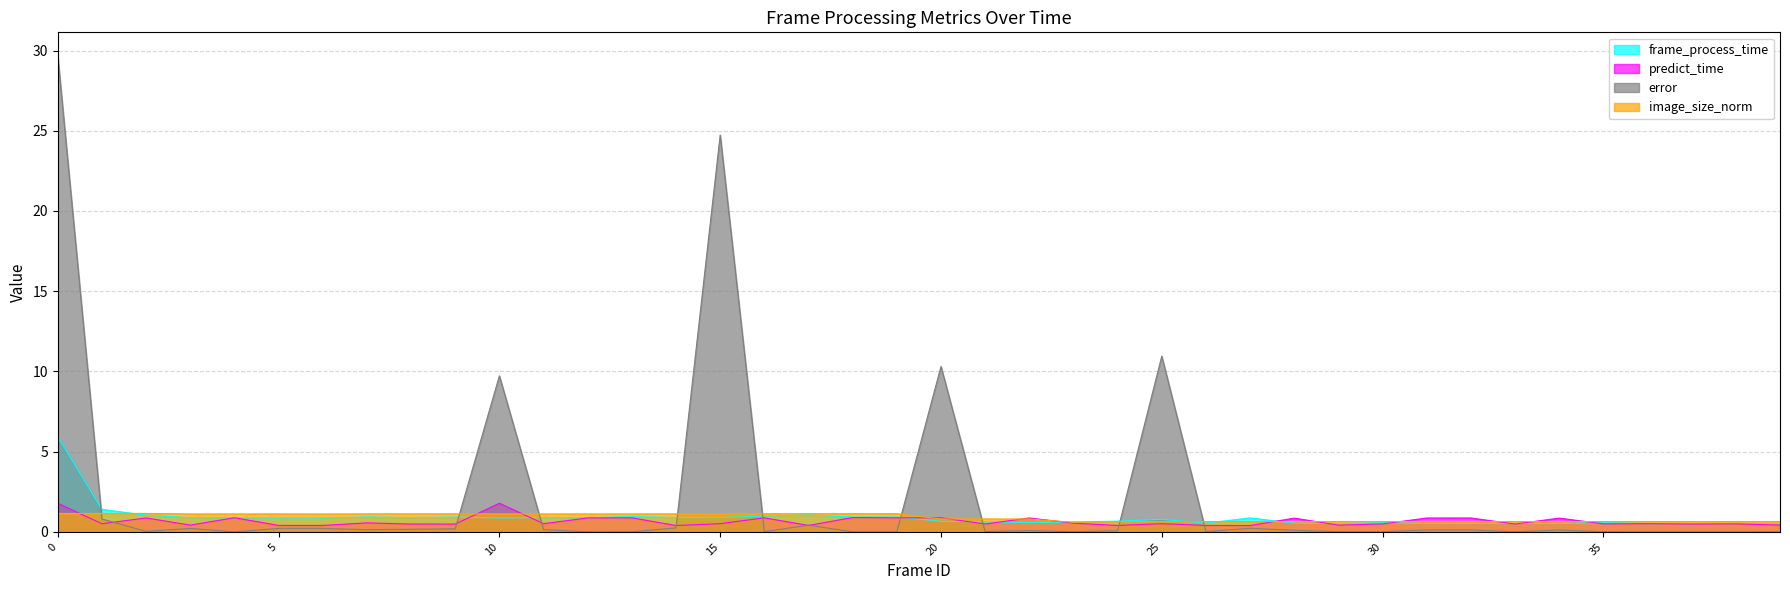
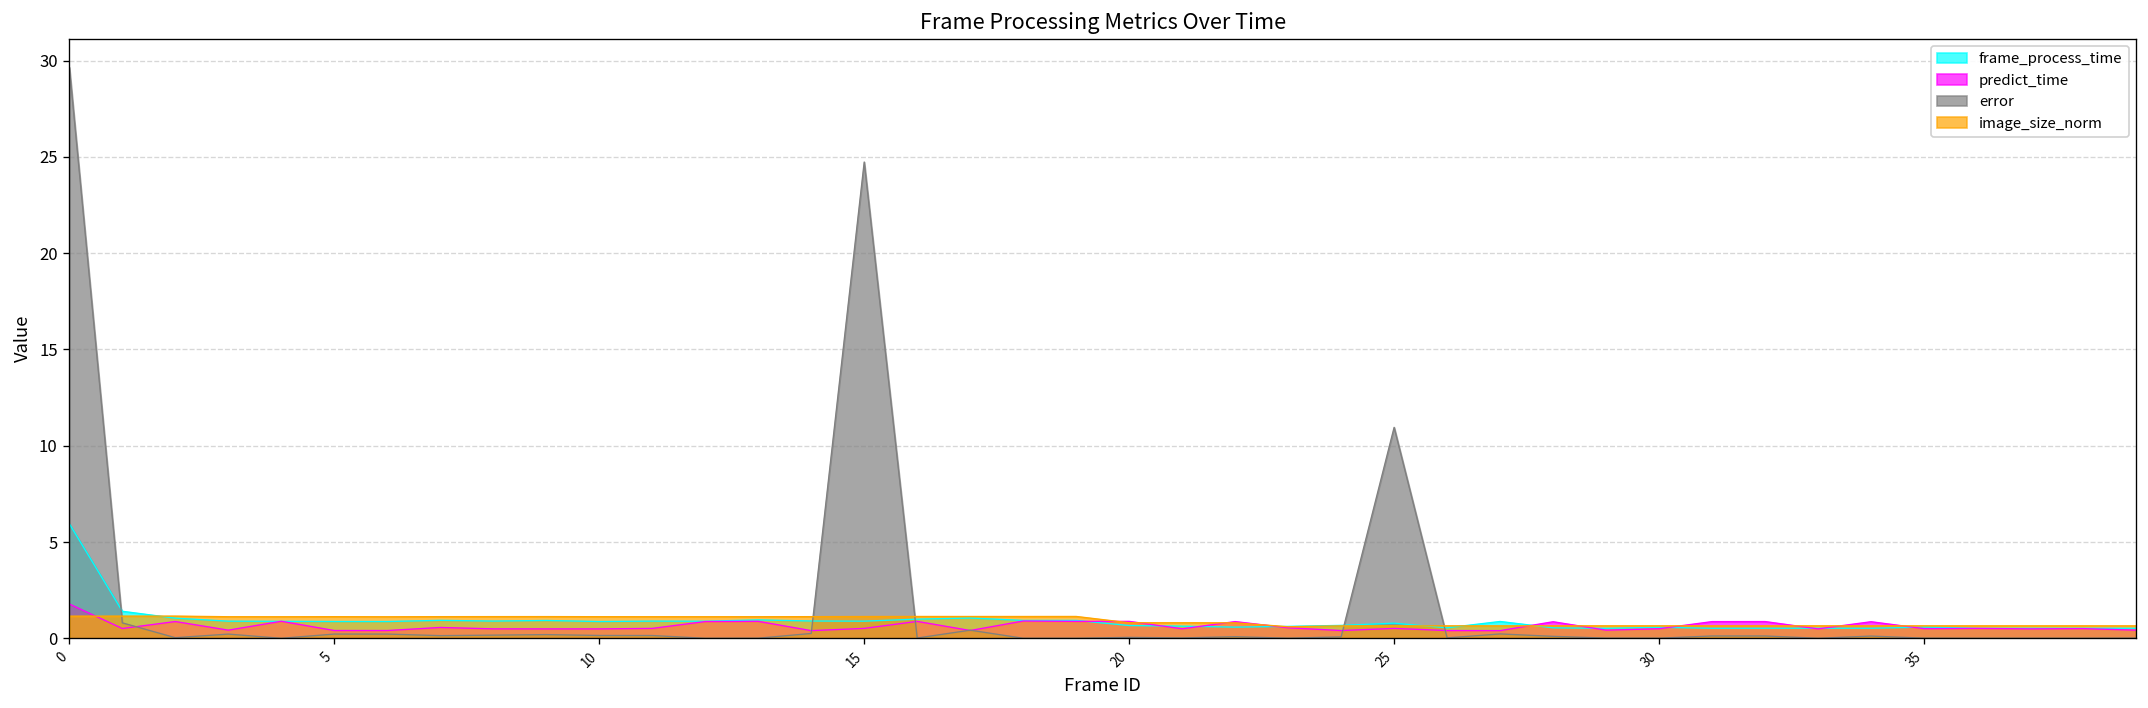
predict_time, 10: 1.8 -> 0.5
error, 10: 9.7 -> 0.1
error, 20: 10.3 -> 0.0
